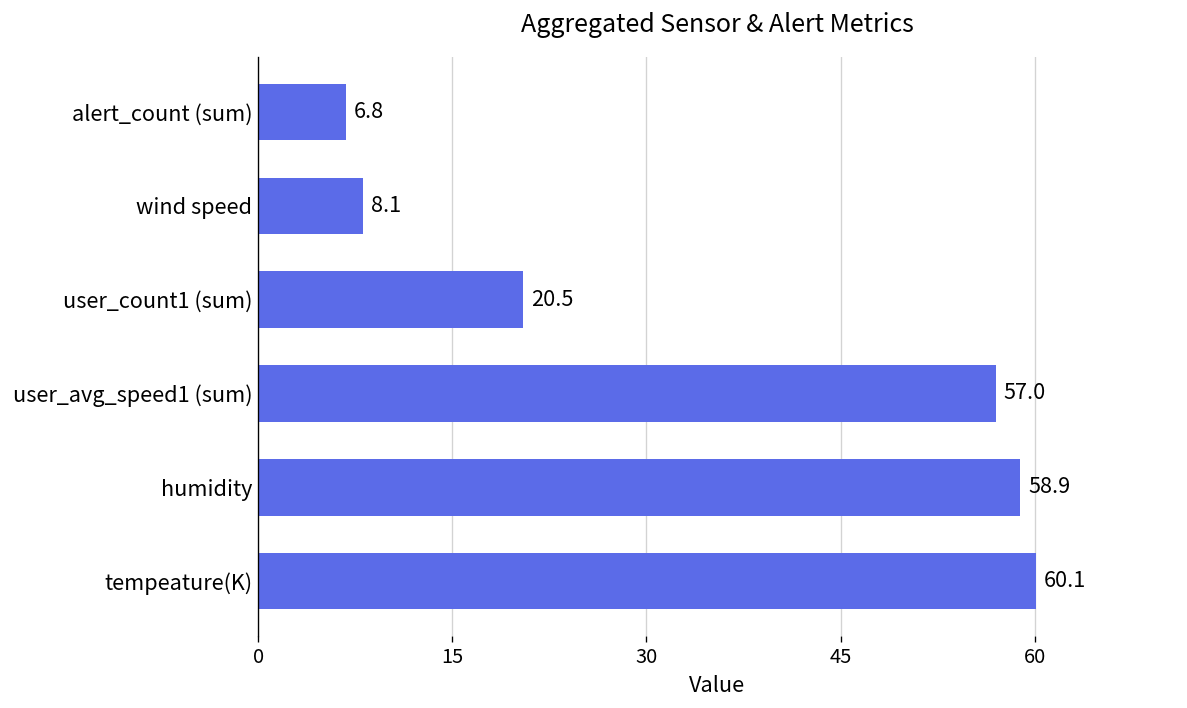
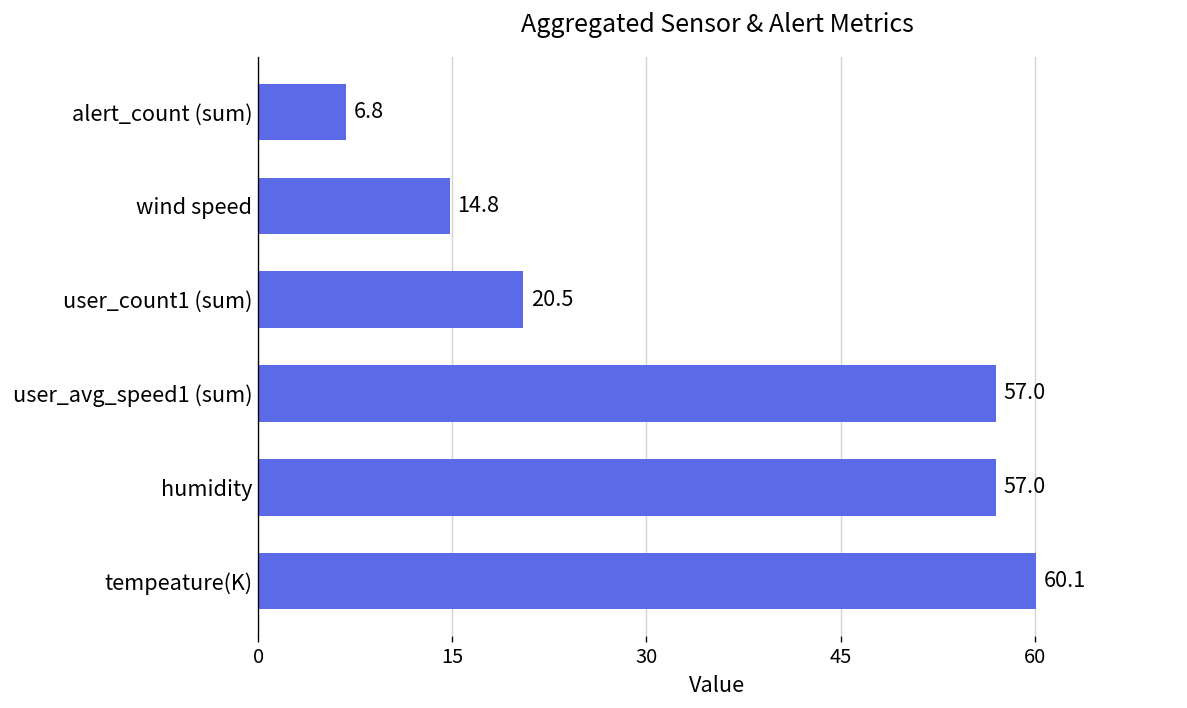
wind speed: 8.1 -> 14.8
humidity: 58.9 -> 57.0
